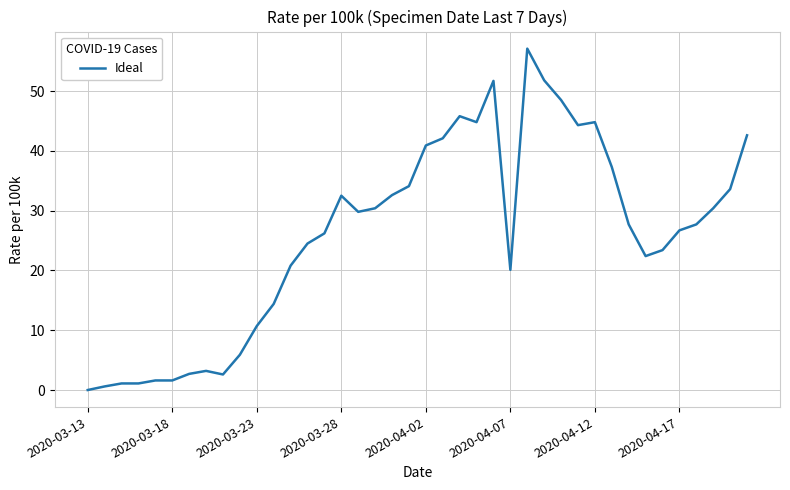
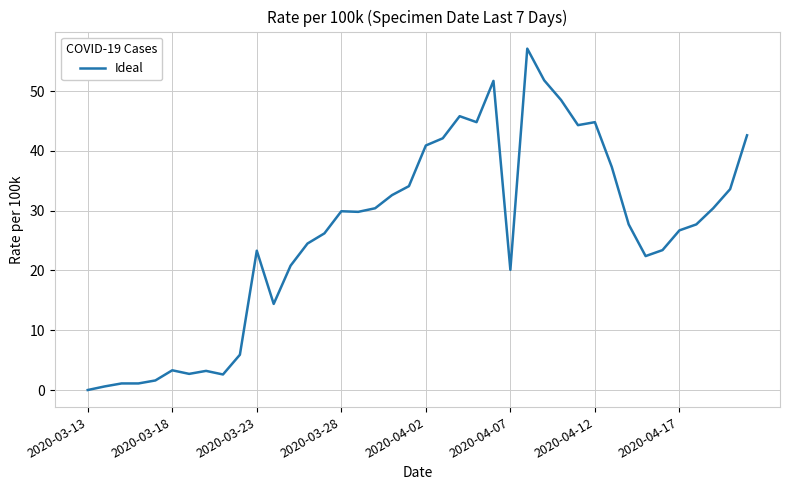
2020-03-18: 2 -> 3
2020-03-23: 11 -> 23
2020-03-28: 33 -> 30
